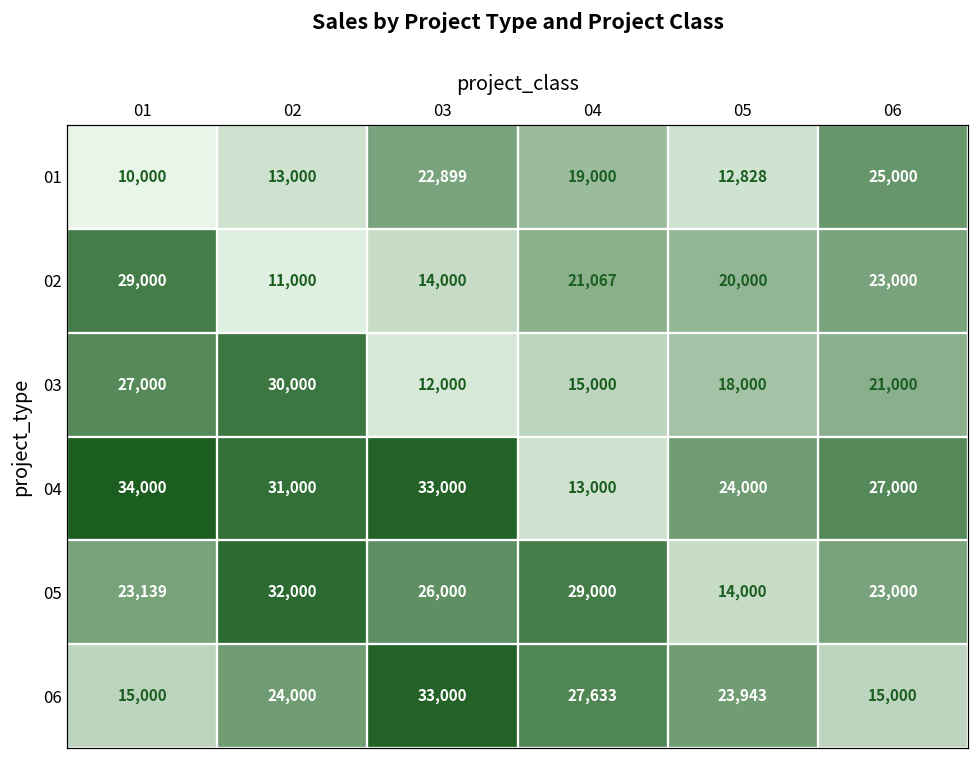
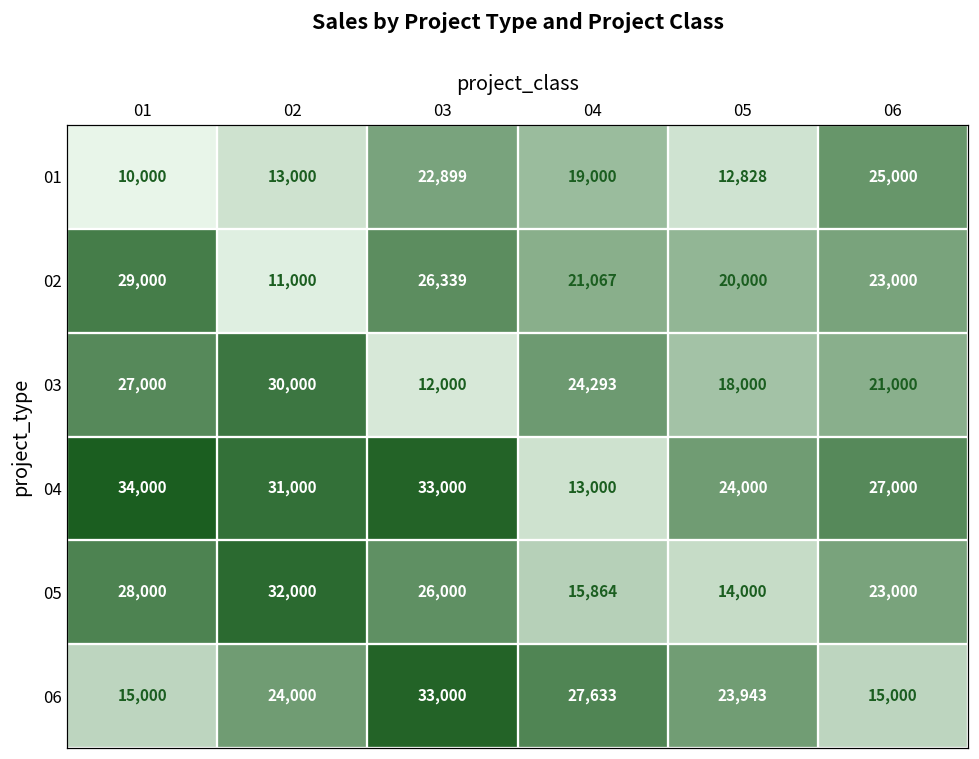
02, 03: 14,000 -> 26,339
03, 04: 15,000 -> 24,293
05, 01: 23,139 -> 28,000
05, 04: 29,000 -> 15,864
